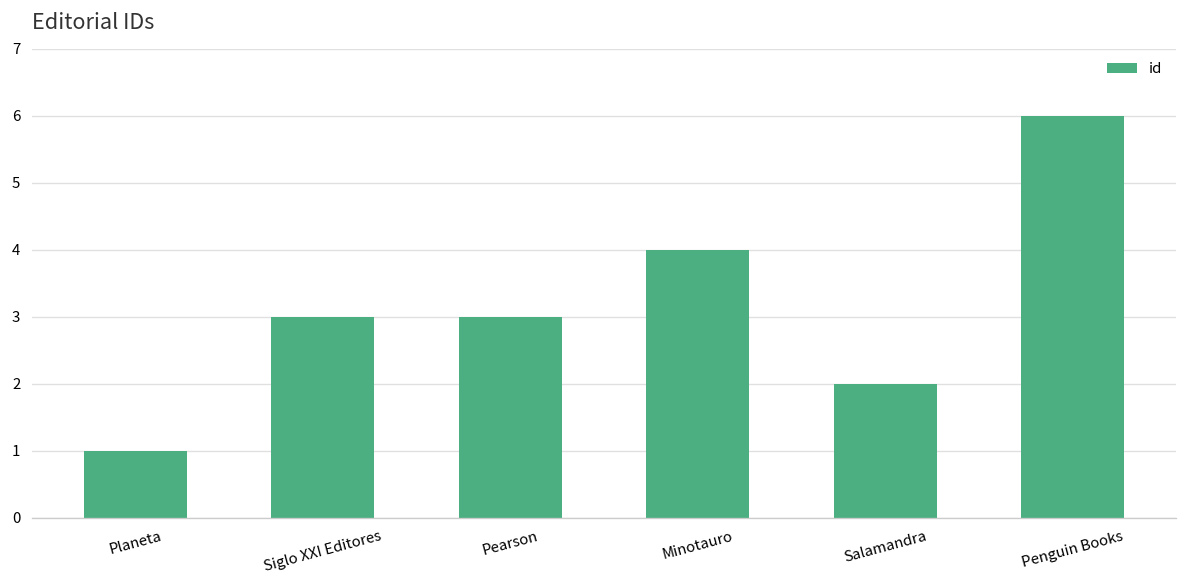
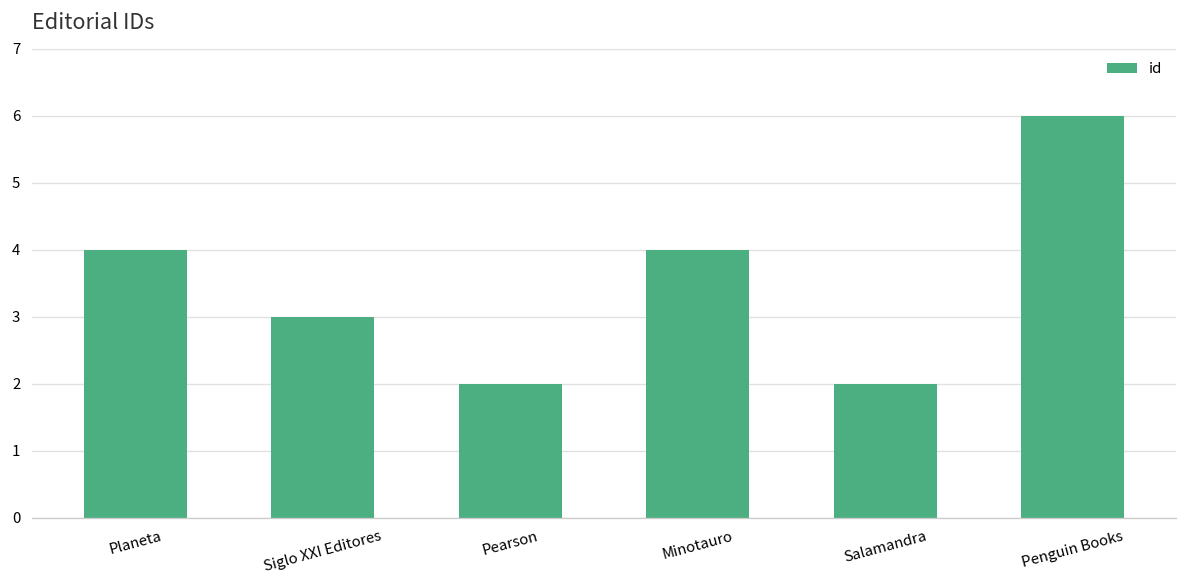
Planeta: 1 -> 4
Pearson: 3 -> 2
